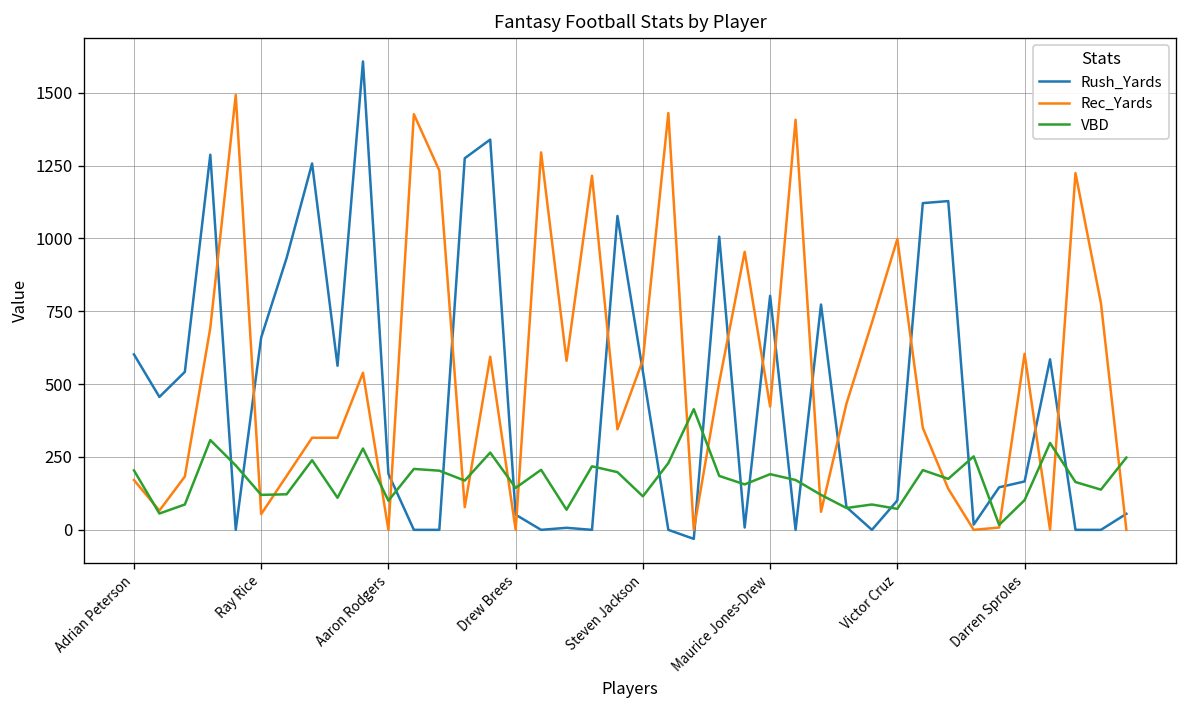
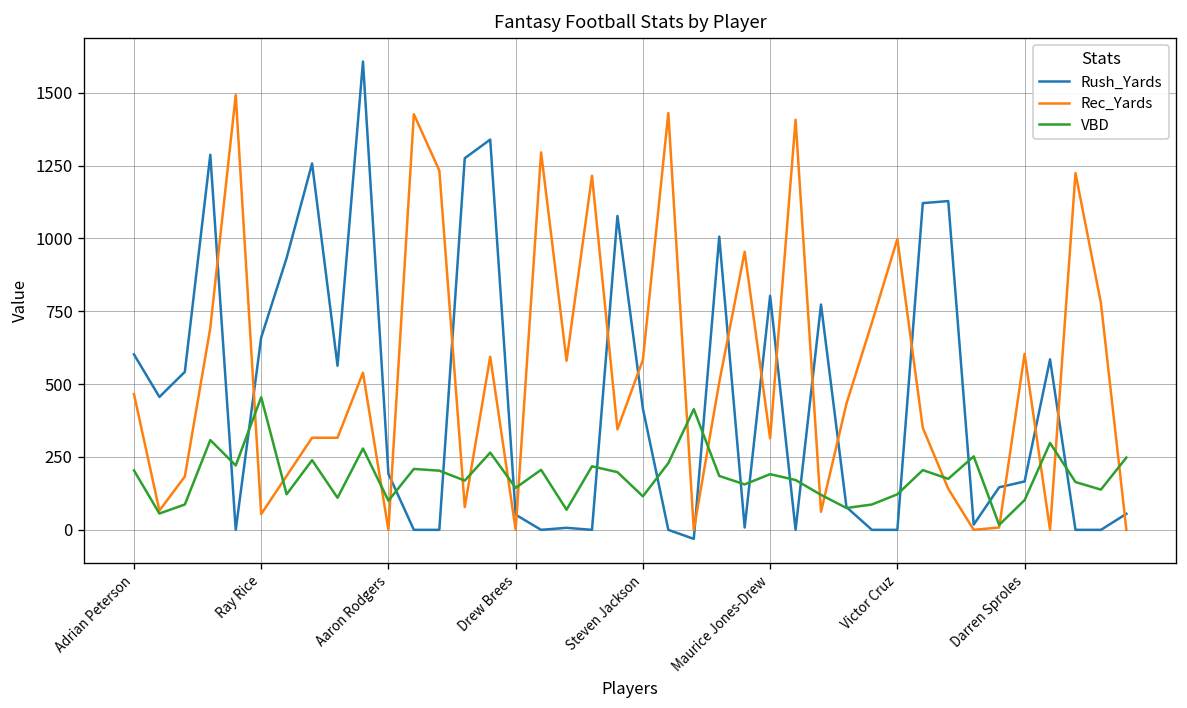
Rec_Yards, Adrian Peterson: 170 -> 470
VBD, Ray Rice: 120 -> 460
Rush_Yards, Steven Jackson: 540 -> 420
Rec_Yards, Maurice Jones-Drew: 420 -> 310
Rush_Yards, Victor Cruz: 100 -> 0
VBD, Victor Cruz: 70 -> 120
